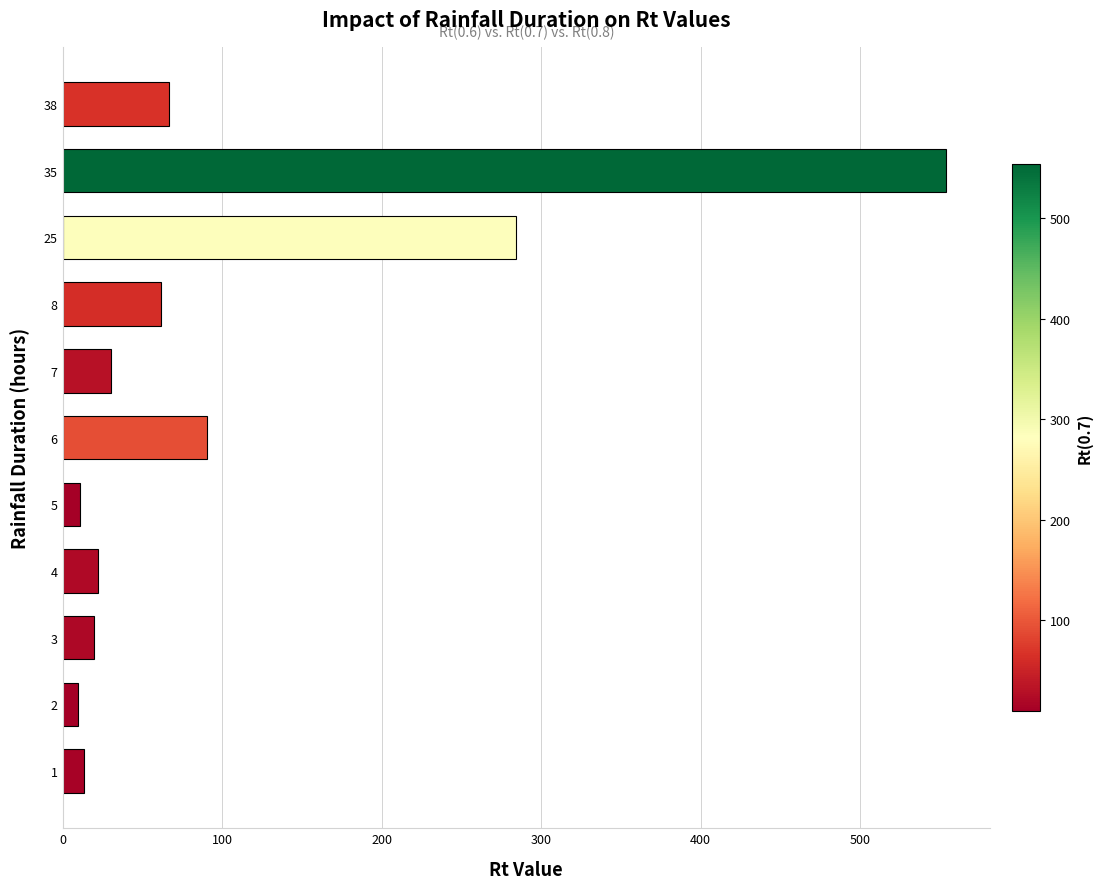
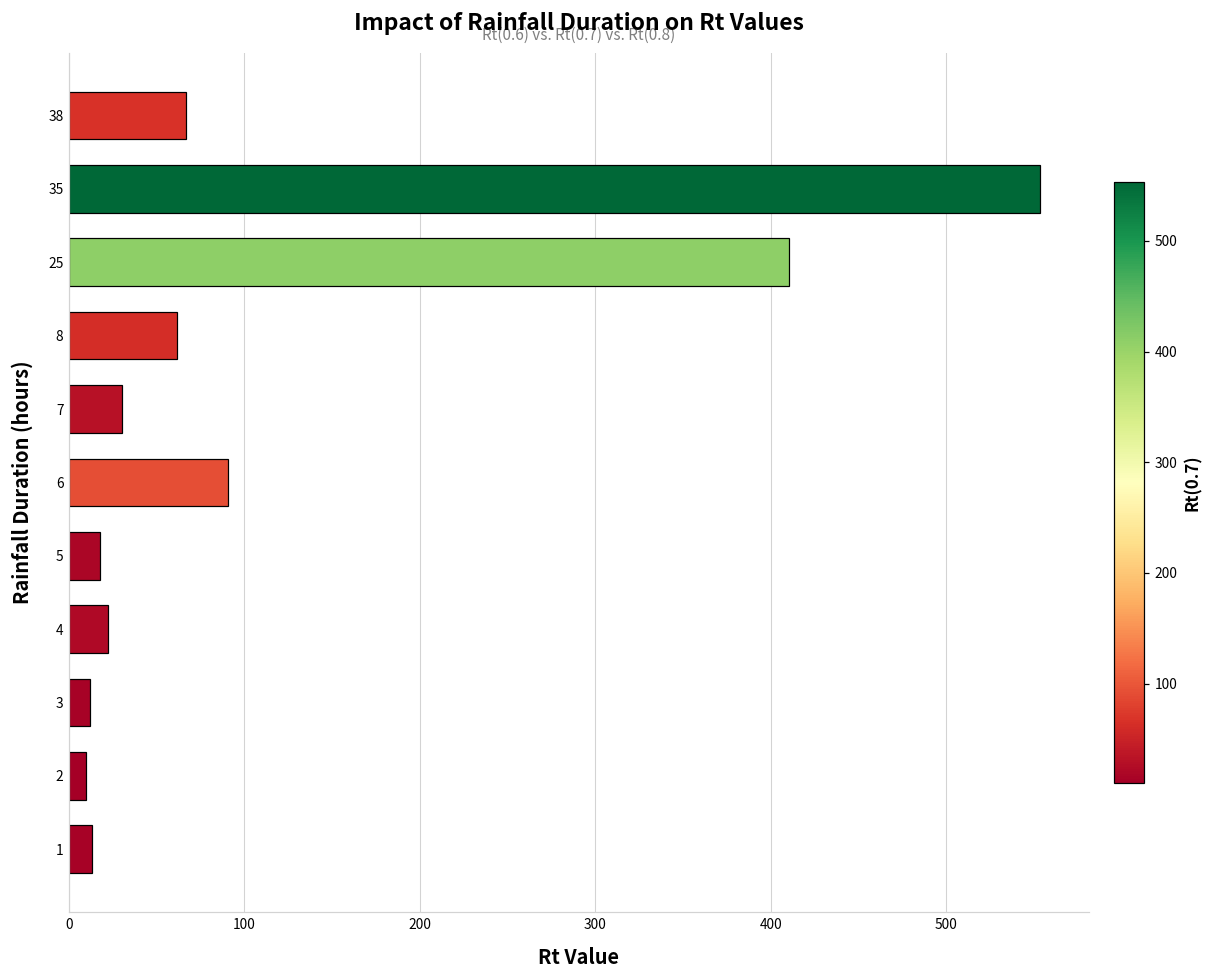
25: 285 -> 410
5: 11 -> 18
3: 20 -> 12
